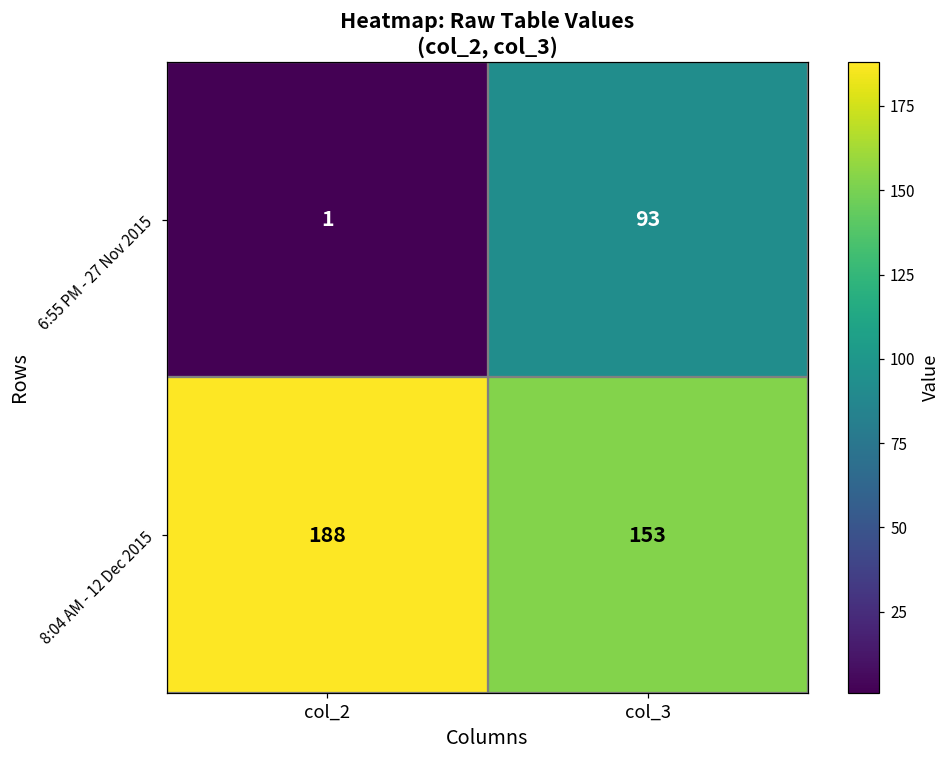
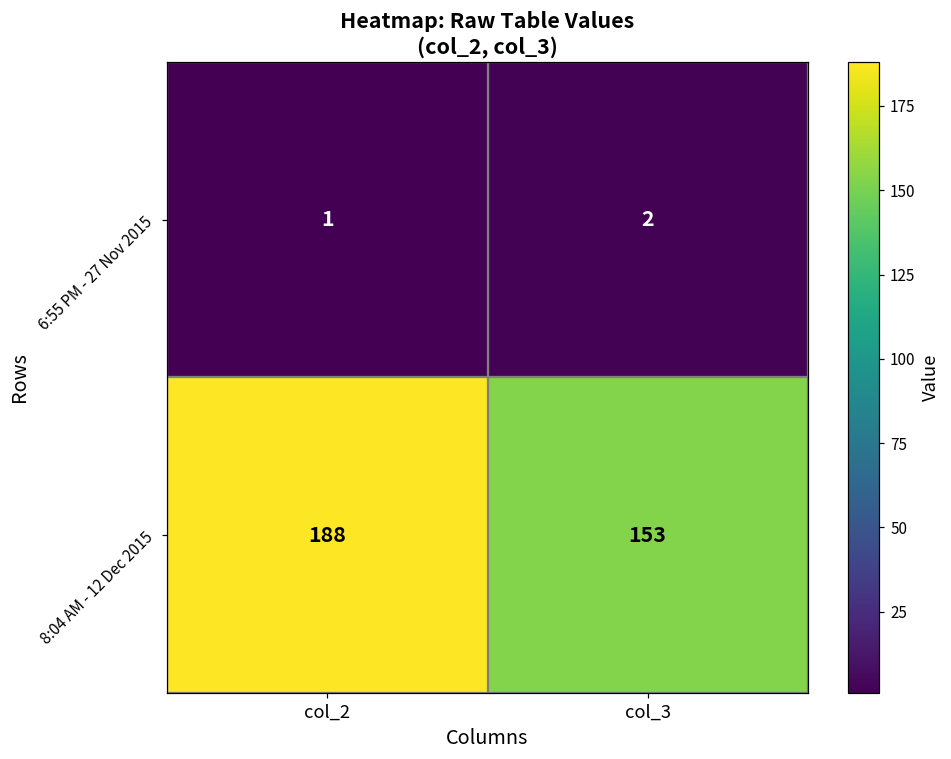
6:55 PM - 27 Nov 2015, col_3: 93 -> 2
